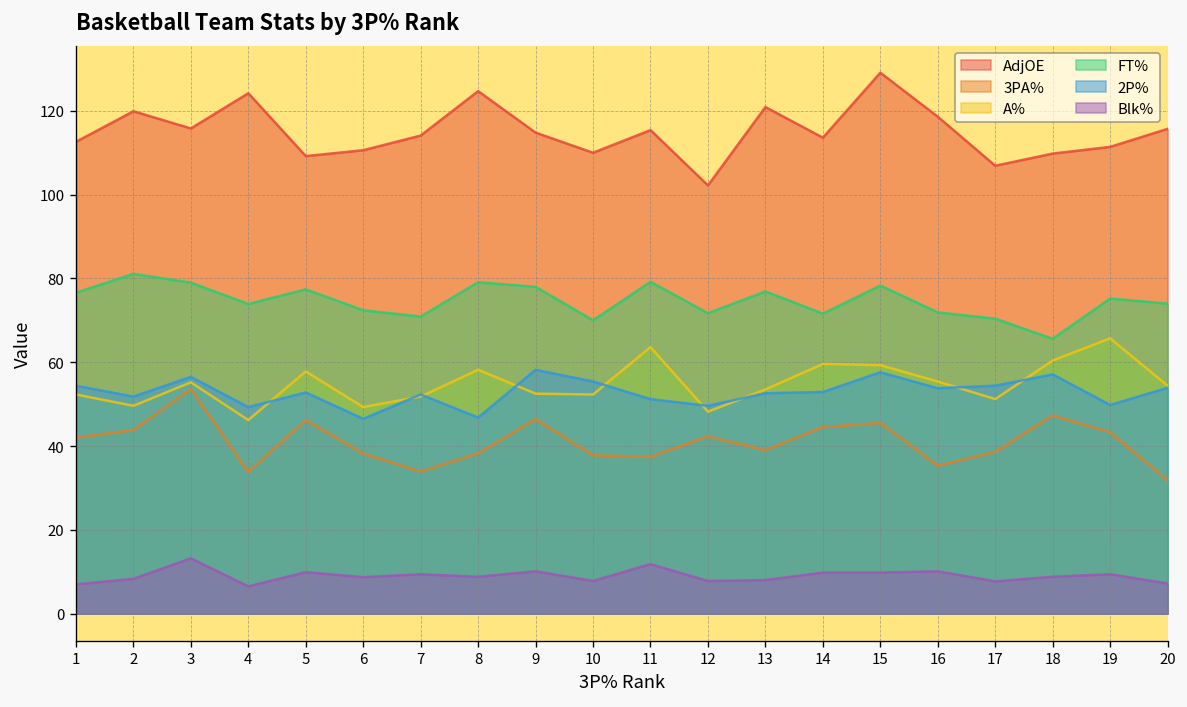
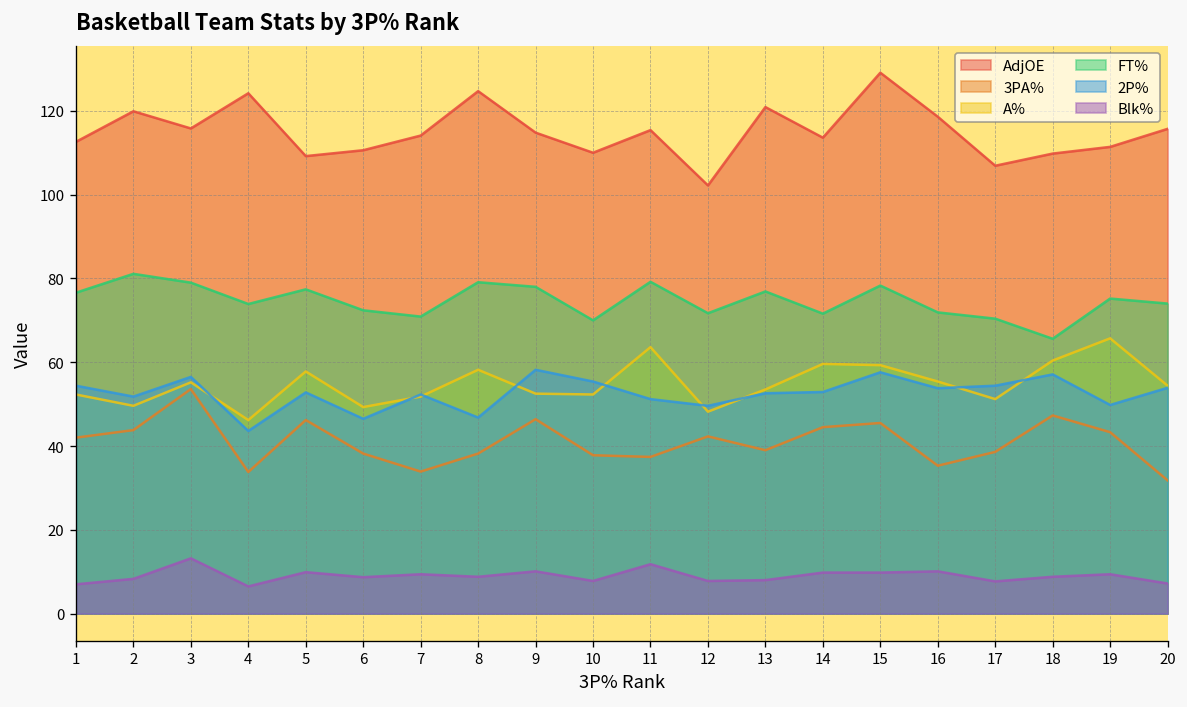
2P%, 4: 49 -> 44
